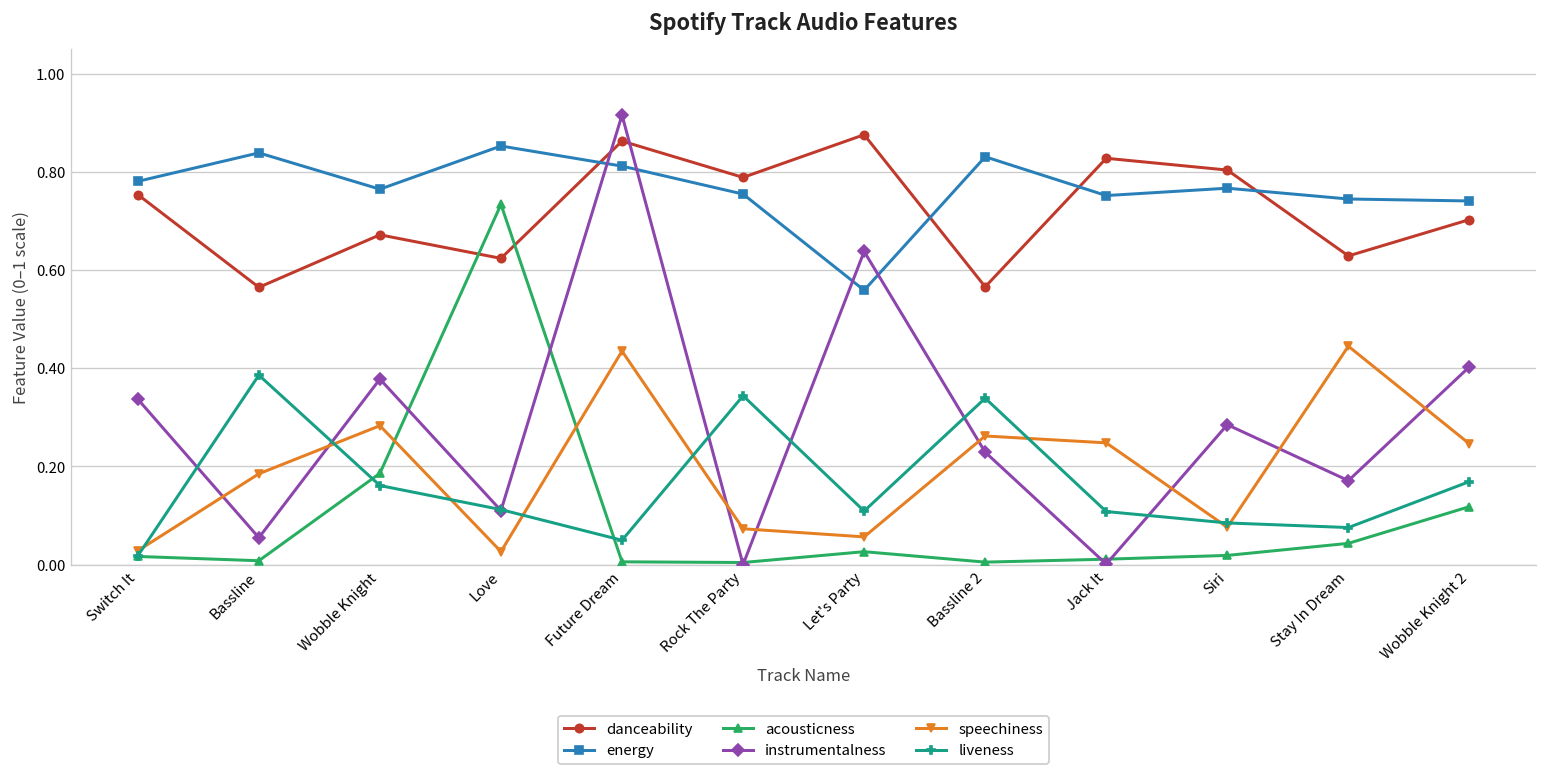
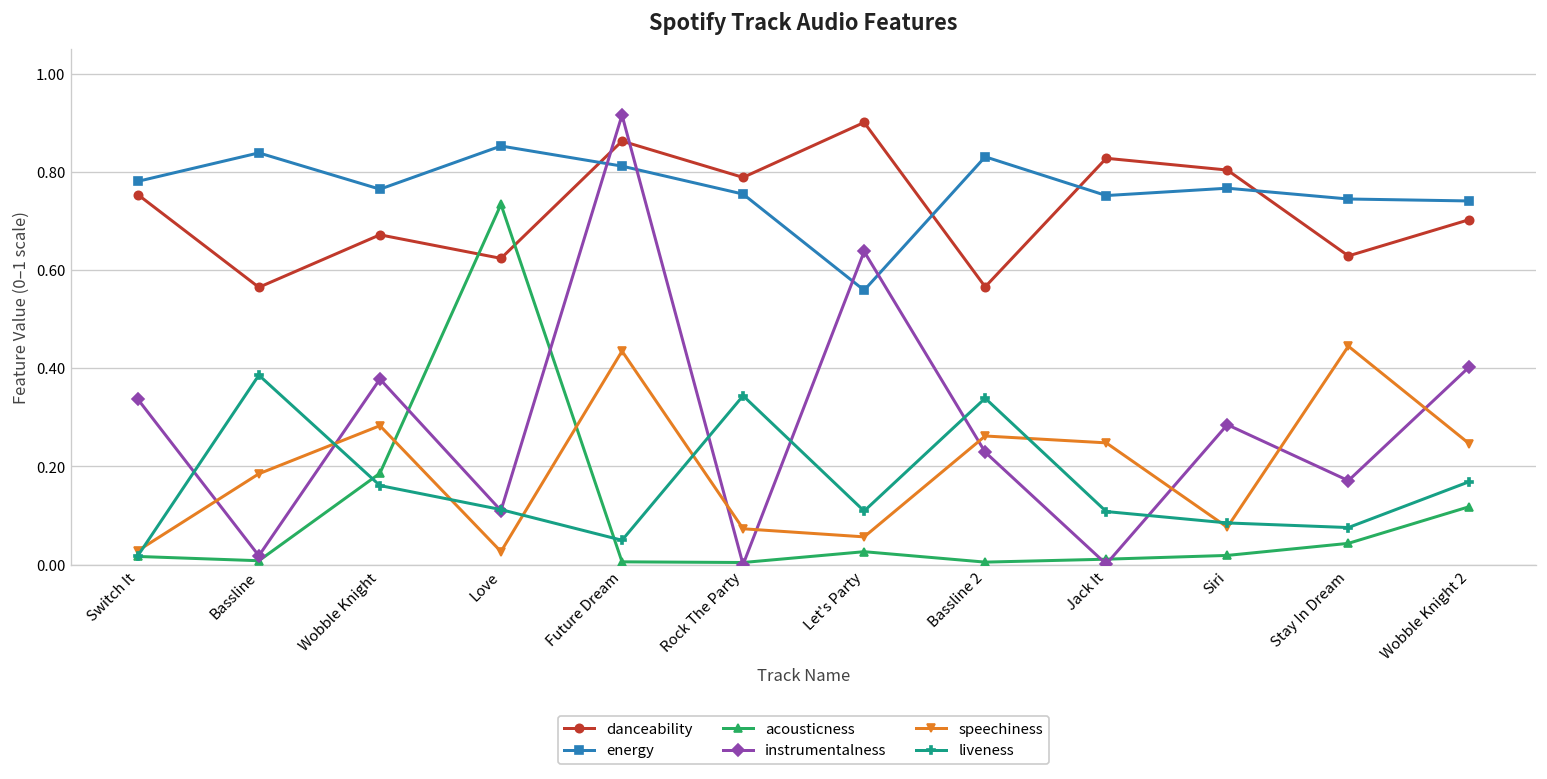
instrumentalness, Bassline: 0.05 -> 0.02
danceability, Let's Party: 0.88 -> 0.90
